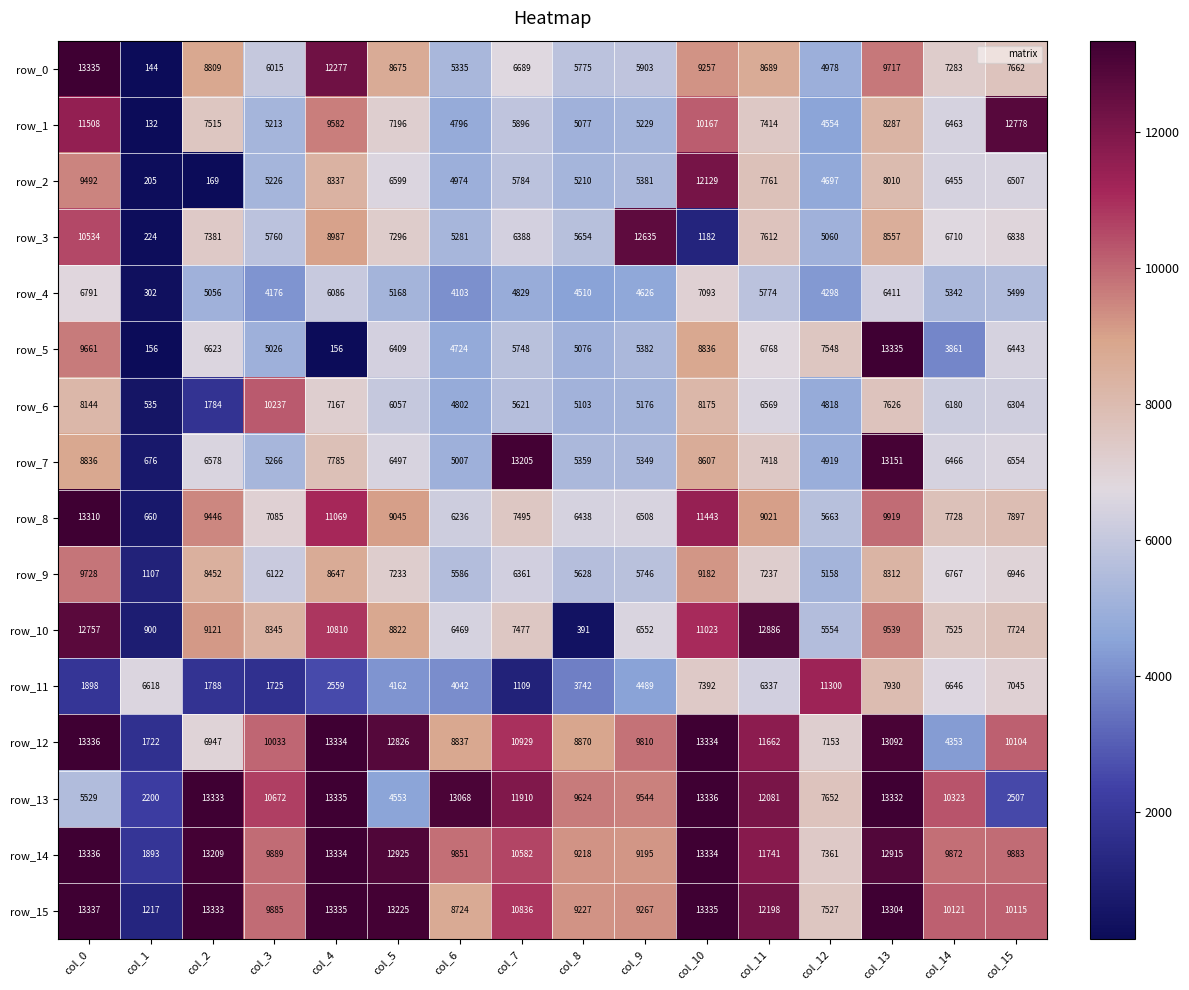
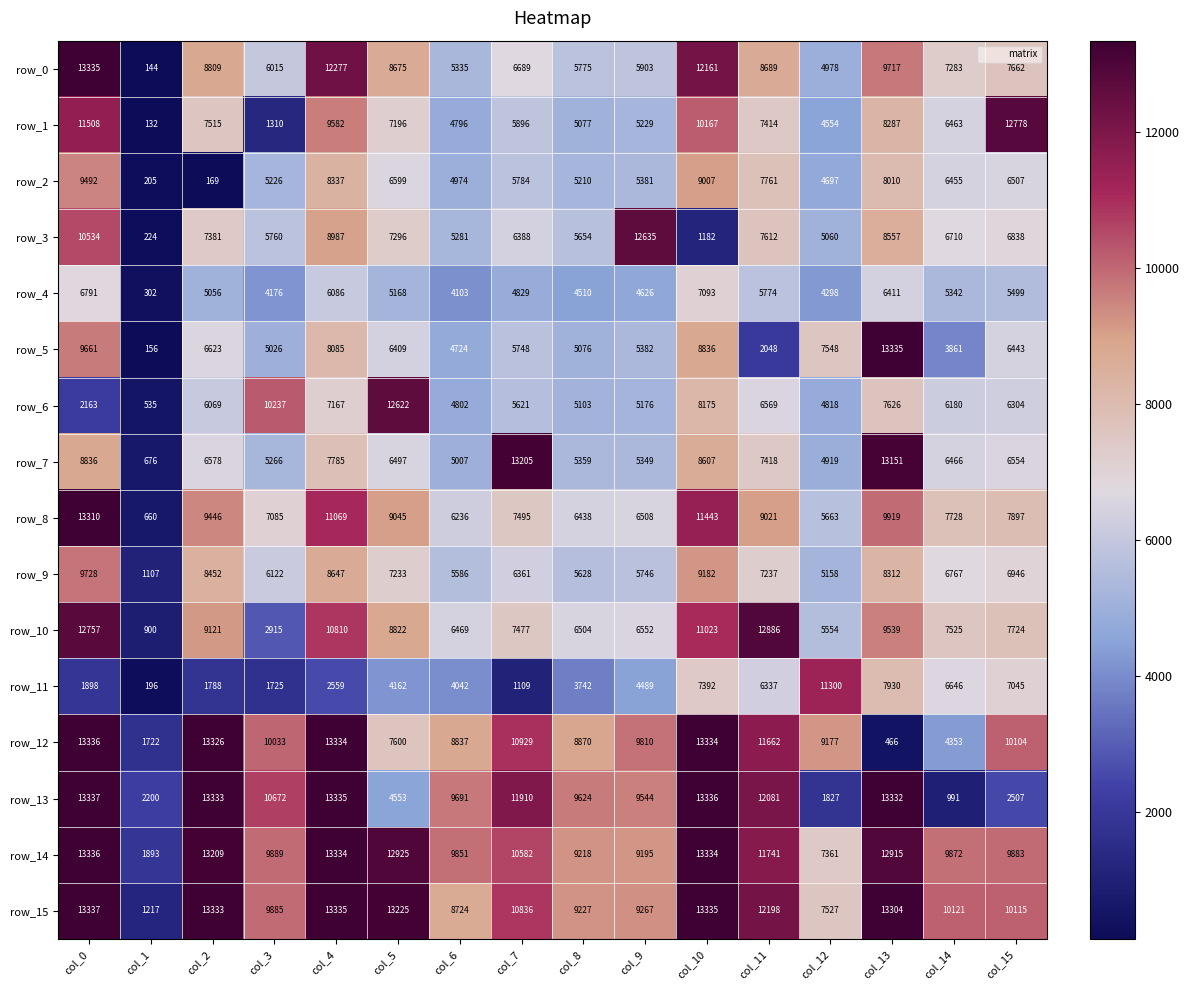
row_0, col_10: 9257 -> 12161
row_1, col_3: 5213 -> 1310
row_2, col_10: 12129 -> 9007
row_5, col_4: 156 -> 8085
row_5, col_11: 6768 -> 2048
row_6, col_0: 8144 -> 2163
row_6, col_2: 1784 -> 6069
row_6, col_5: 6057 -> 12622
row_10, col_3: 8345 -> 2915
row_10, col_8: 391 -> 6504
row_11, col_1: 6618 -> 196
row_12, col_2: 6947 -> 13326
row_12, col_5: 12826 -> 7600
row_12, col_12: 7153 -> 9177
row_12, col_13: 13092 -> 466
row_13, col_0: 5529 -> 13337
row_13, col_6: 13068 -> 9691
row_13, col_12: 7652 -> 1827
row_13, col_14: 10323 -> 991
